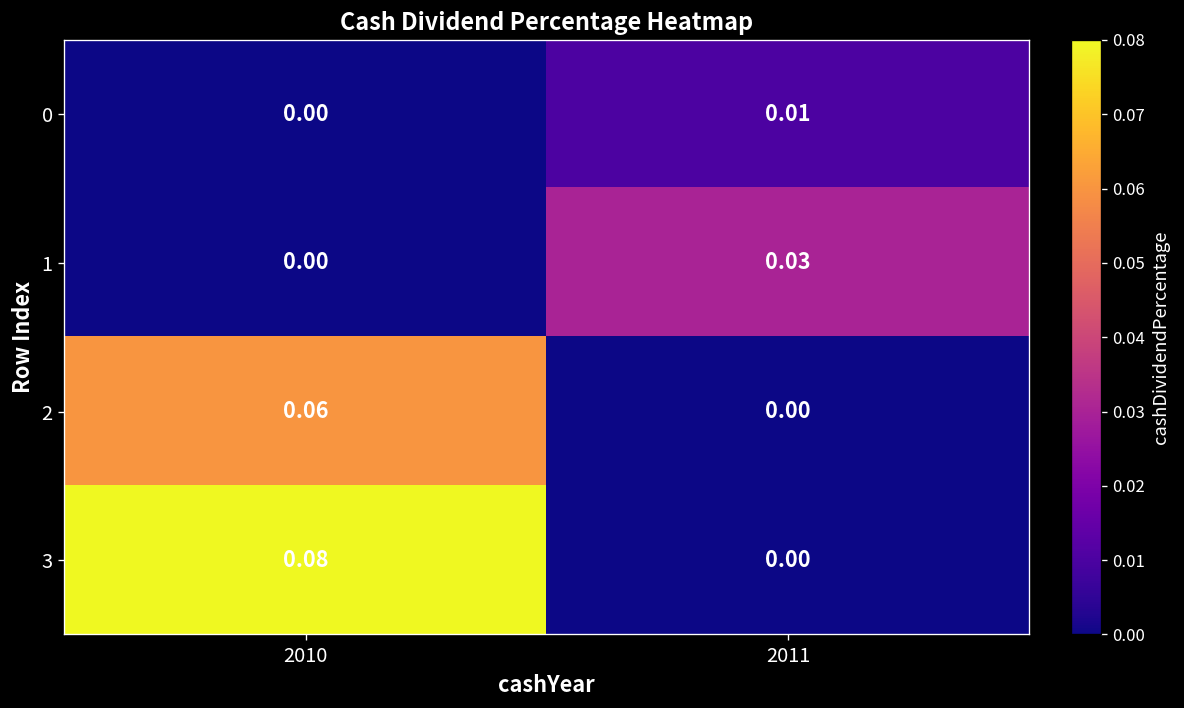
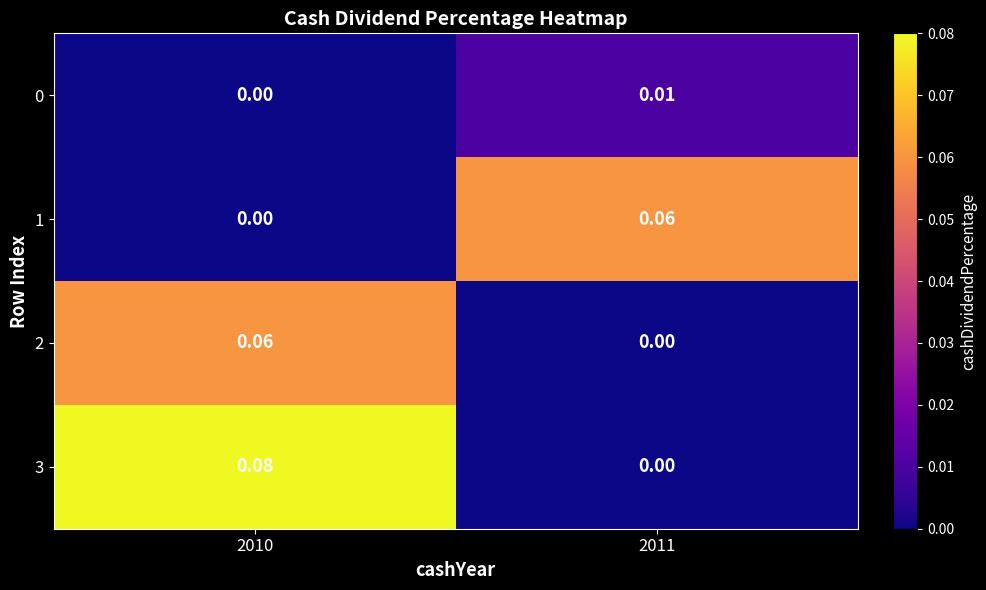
1, 2011: 0.03 -> 0.06
